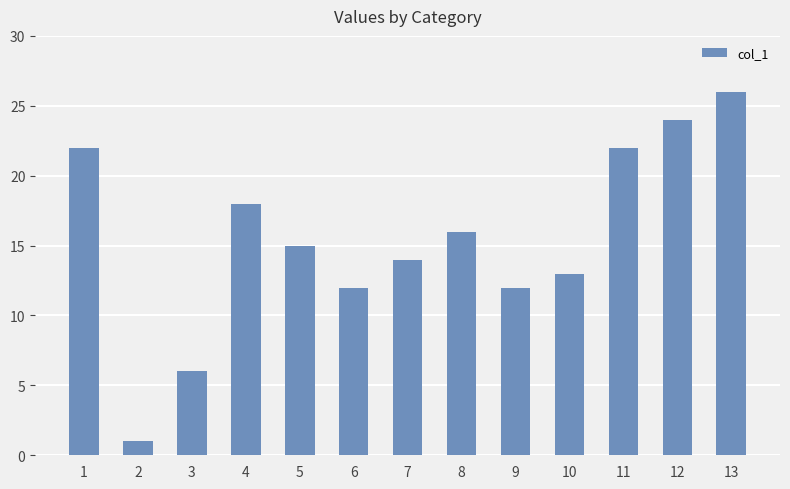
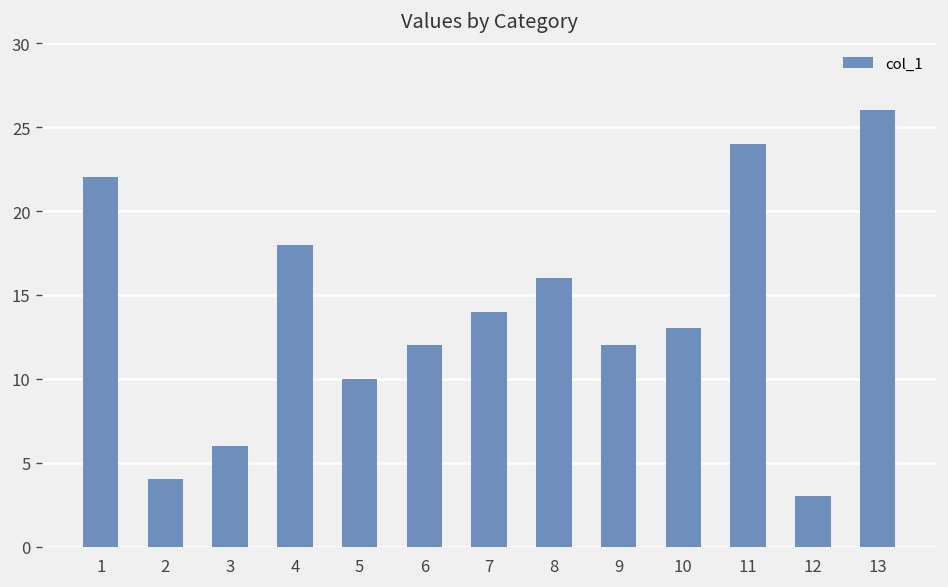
2: 1 -> 4
5: 15 -> 10
11: 22 -> 24
12: 24 -> 3
